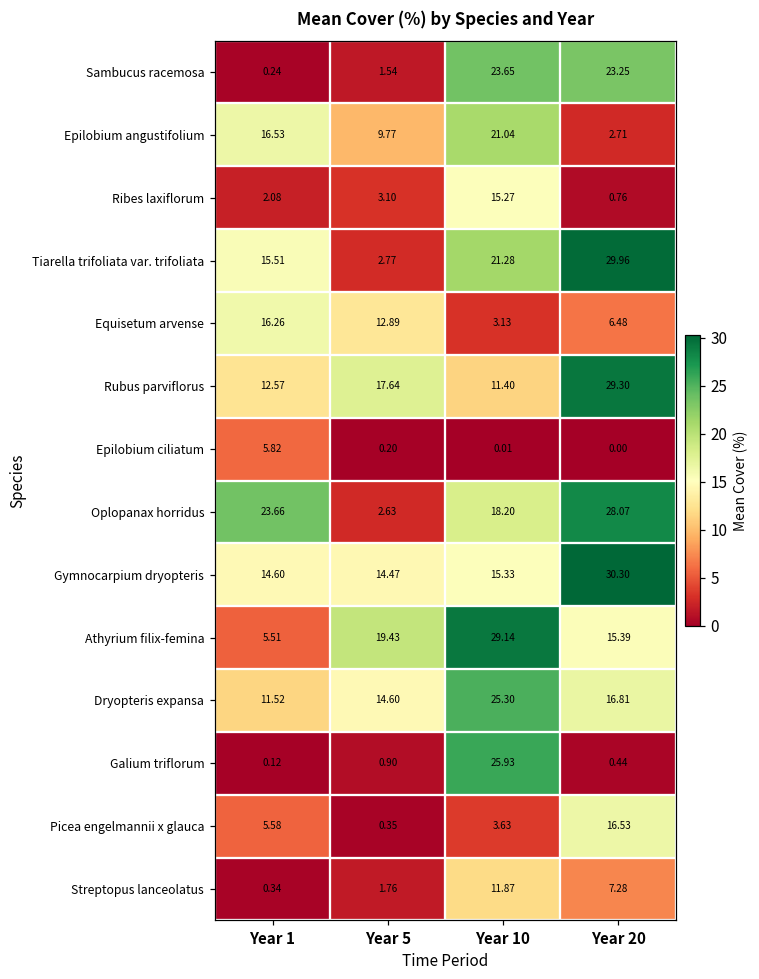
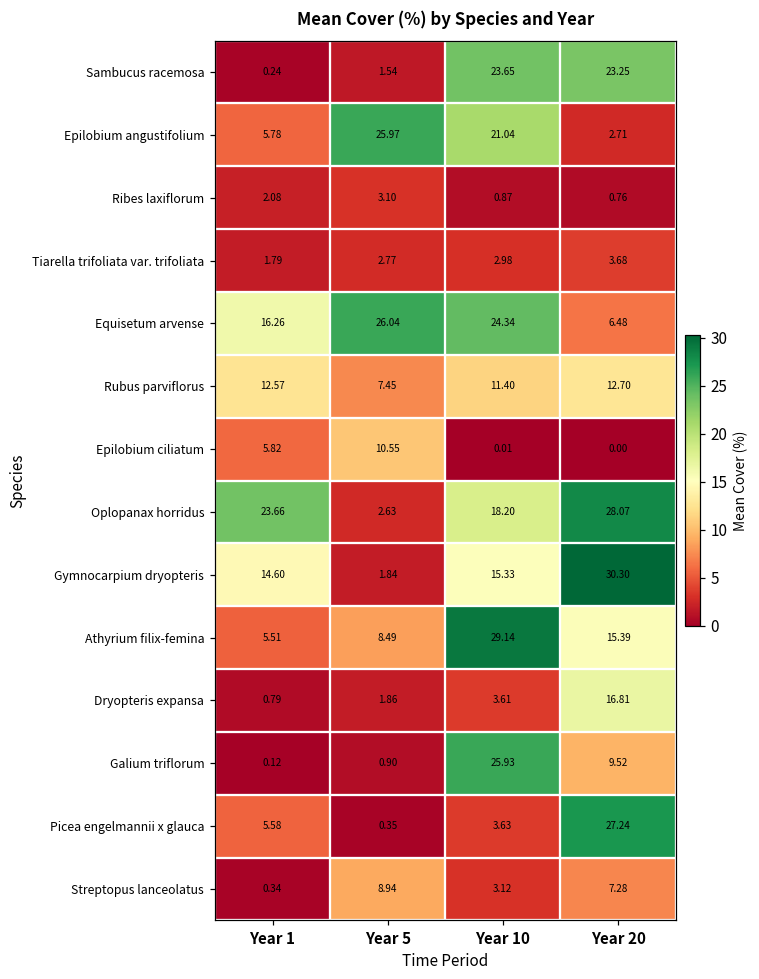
Epilobium angustifolium, Year 1: 16.53 -> 5.78
Epilobium angustifolium, Year 5: 9.77 -> 25.97
Ribes laxiflorum, Year 10: 15.27 -> 0.87
Tiarella trifoliata var. trifoliata, Year 1: 15.51 -> 1.79
Tiarella trifoliata var. trifoliata, Year 10: 21.28 -> 2.98
Tiarella trifoliata var. trifoliata, Year 20: 29.96 -> 3.68
Equisetum arvense, Year 5: 12.89 -> 26.04
Equisetum arvense, Year 10: 3.13 -> 24.34
Rubus parviflorus, Year 5: 17.64 -> 7.45
Rubus parviflorus, Year 20: 29.30 -> 12.70
Epilobium ciliatum, Year 5: 0.20 -> 10.55
Gymnocarpium dryopteris, Year 5: 14.47 -> 1.84
Athyrium filix-femina, Year 5: 19.43 -> 8.49
Dryopteris expansa, Year 1: 11.52 -> 0.79
Dryopteris expansa, Year 5: 14.60 -> 1.86
Dryopteris expansa, Year 10: 25.30 -> 3.61
Galium triflorum, Year 20: 0.44 -> 9.52
Picea engelmannii x glauca, Year 20: 16.53 -> 27.24
Streptopus lanceolatus, Year 5: 1.76 -> 8.94
Streptopus lanceolatus, Year 10: 11.87 -> 3.12
